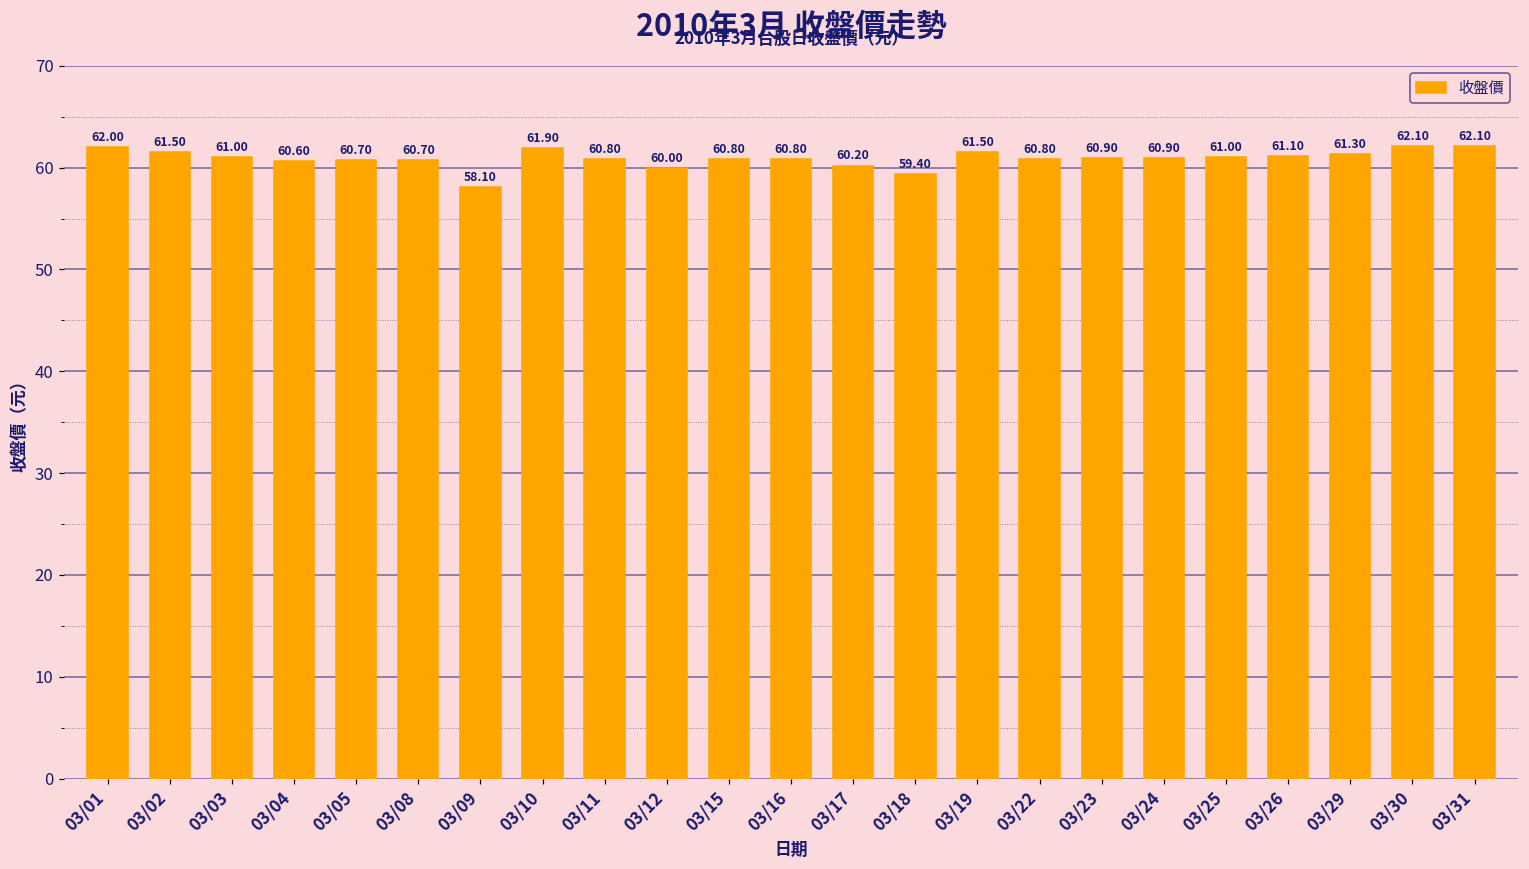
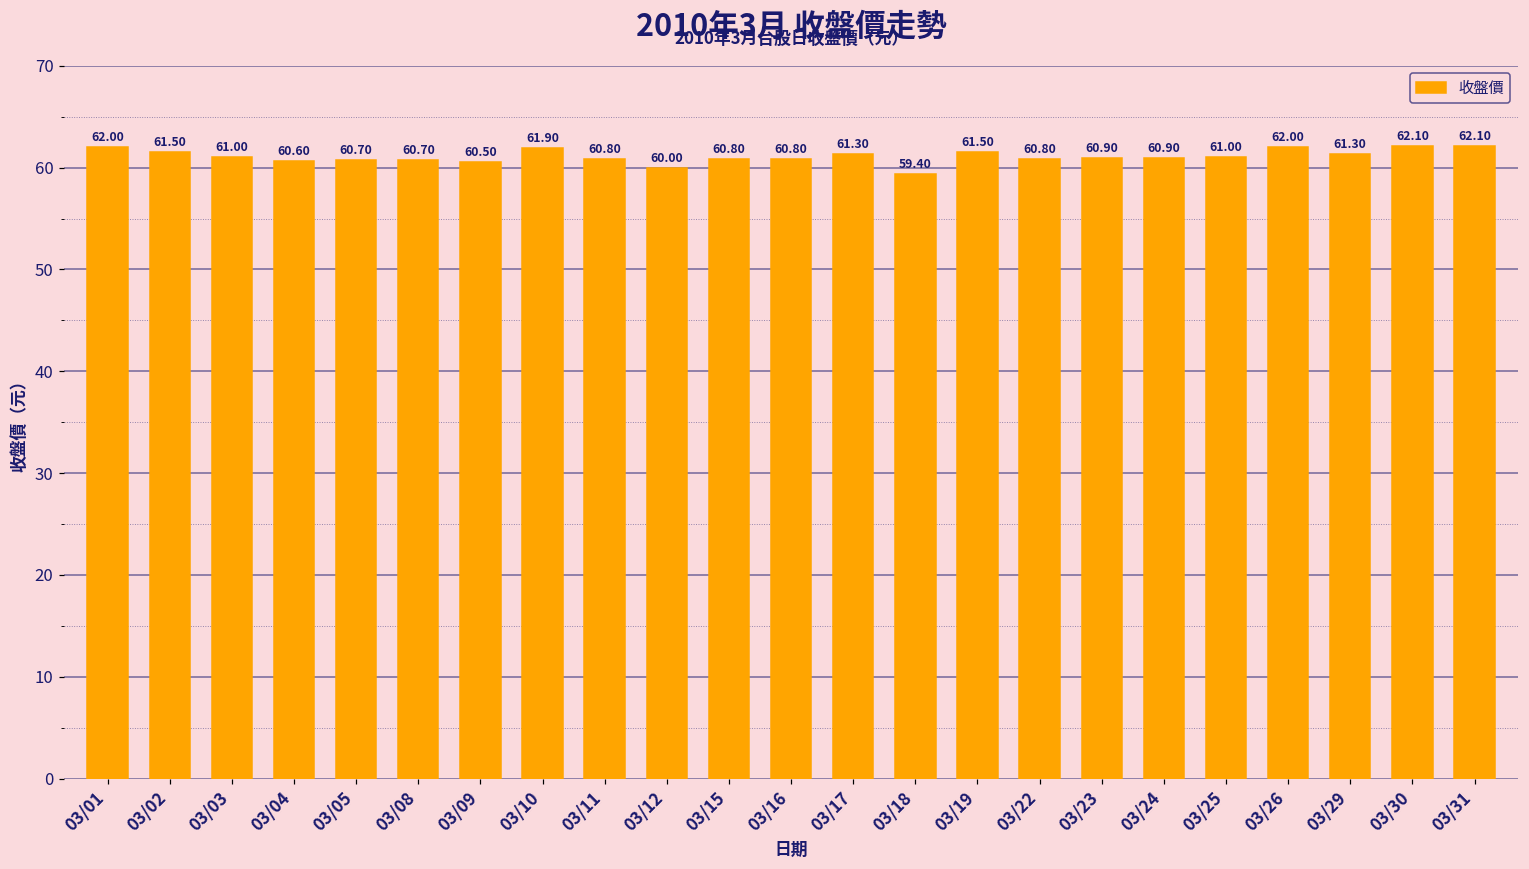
03/09: 58.10 -> 60.50
03/17: 60.20 -> 61.30
03/26: 61.10 -> 62.00
